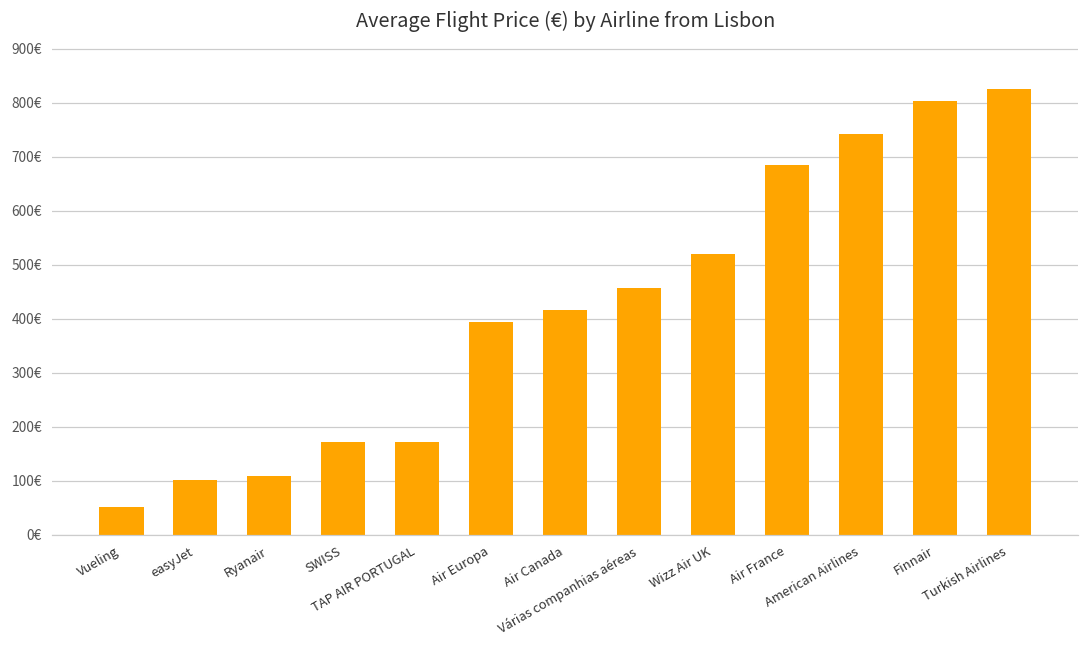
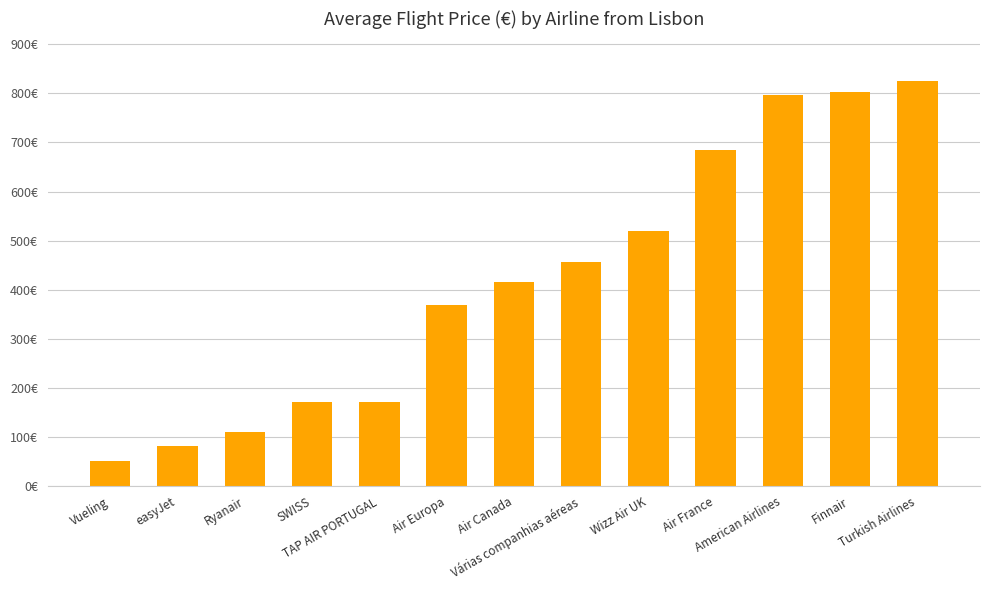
easyJet: 100€ -> 80€
Air Europa: 390€ -> 370€
American Airlines: 740€ -> 800€
